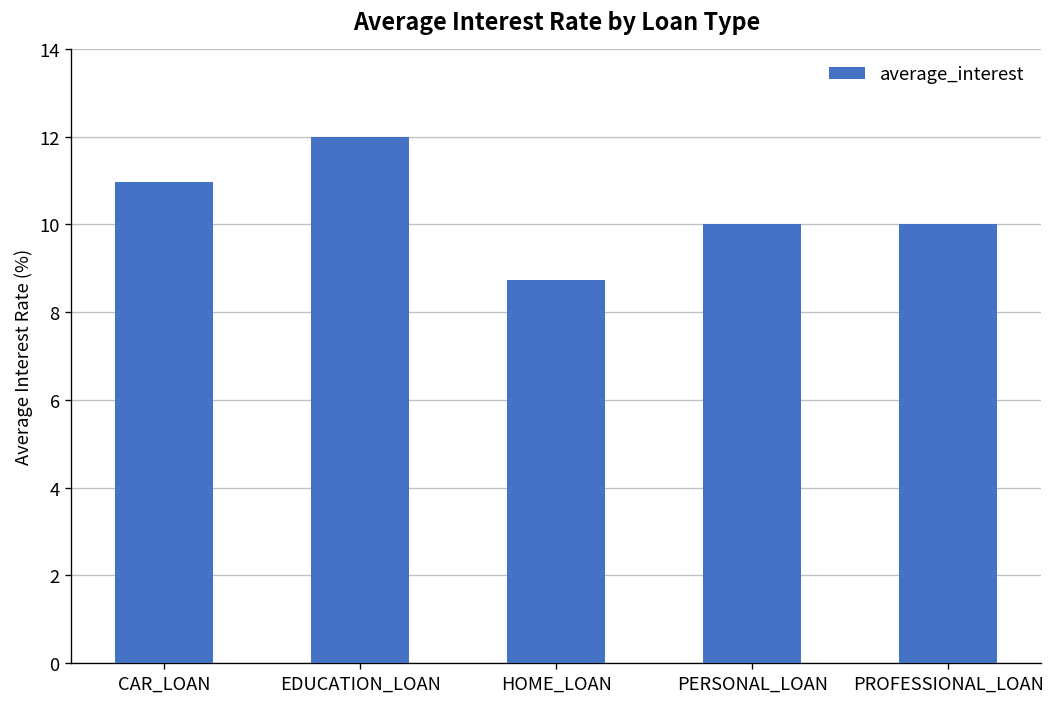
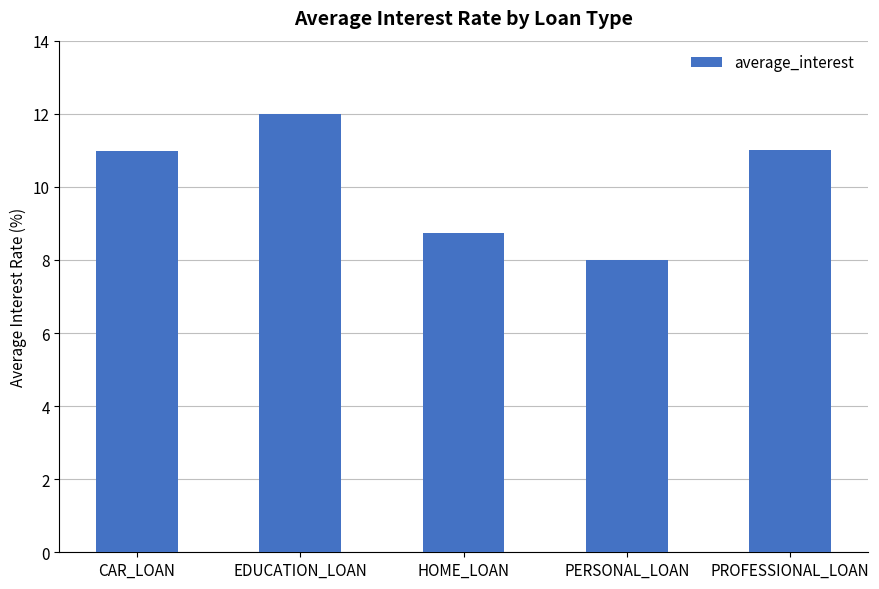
PERSONAL_LOAN: 10 -> 8
PROFESSIONAL_LOAN: 10 -> 11
